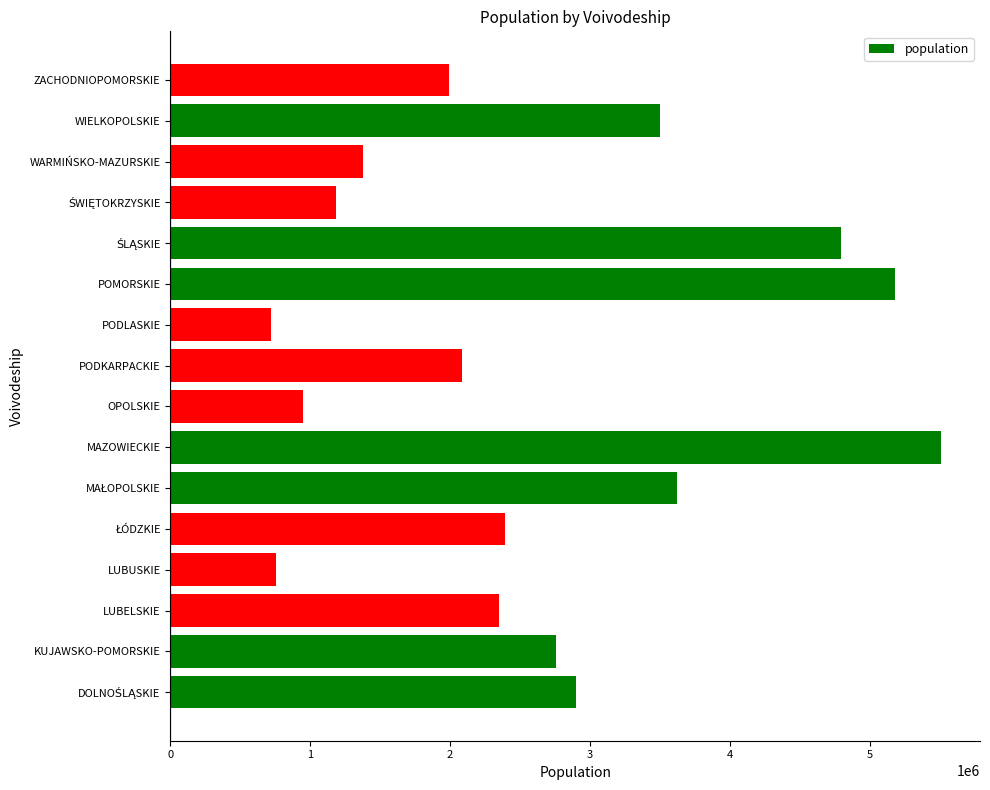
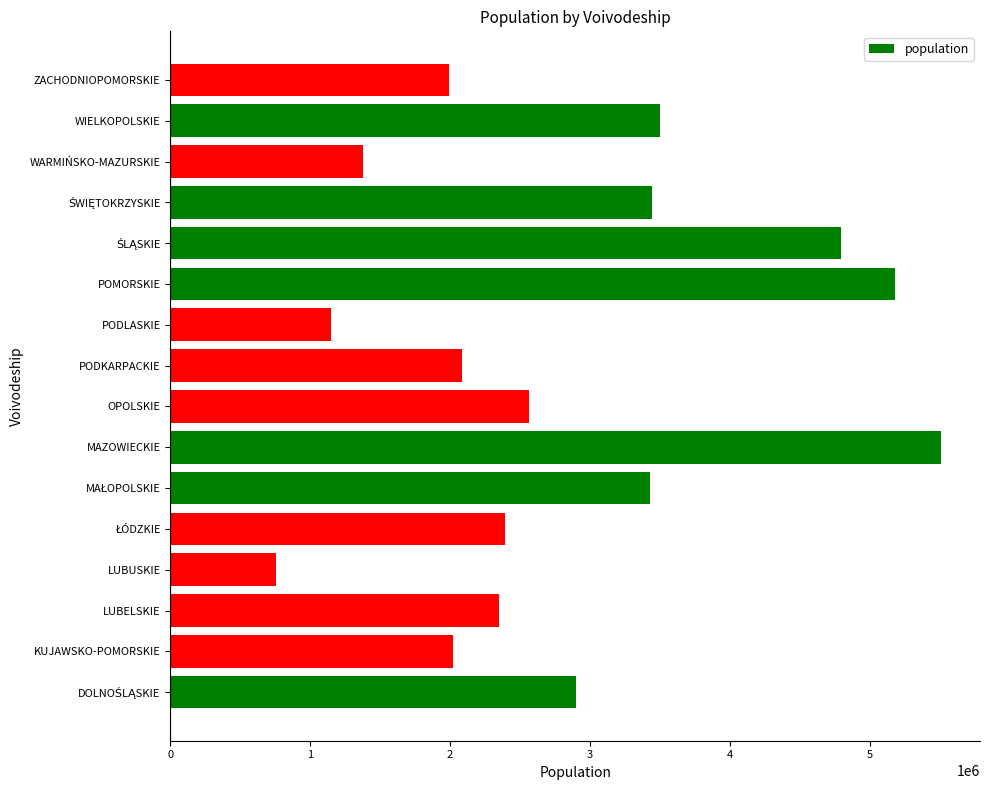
ŚWIĘTOKRZYSKIE: 1190000 -> 3450000
PODLASKIE: 720000 -> 1150000
OPOLSKIE: 950000 -> 2560000
MAŁOPOLSKIE: 3620000 -> 3430000
KUJAWSKO-POMORSKIE: 2760000 -> 2020000
